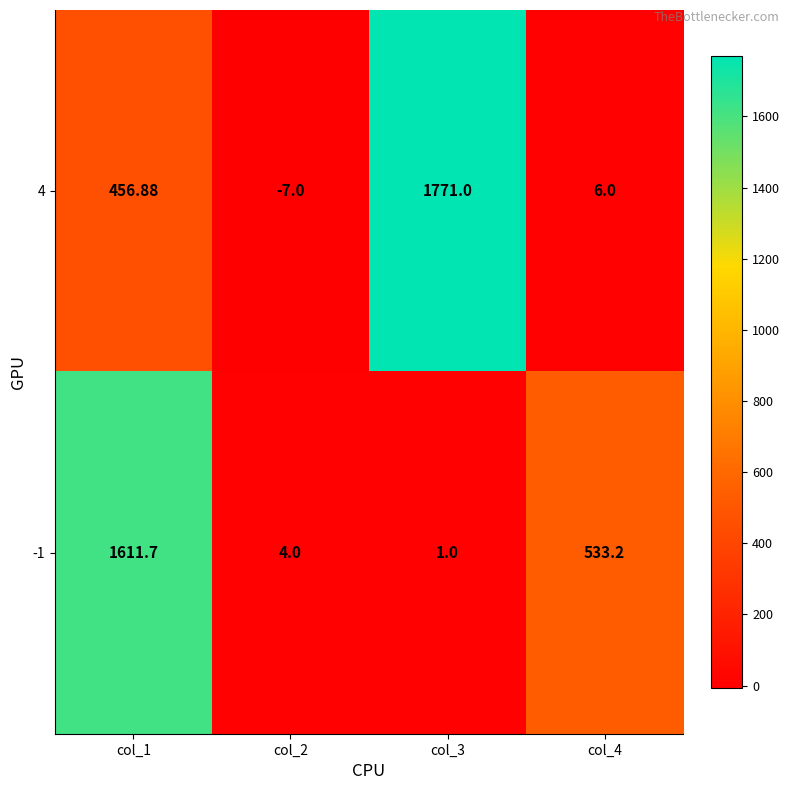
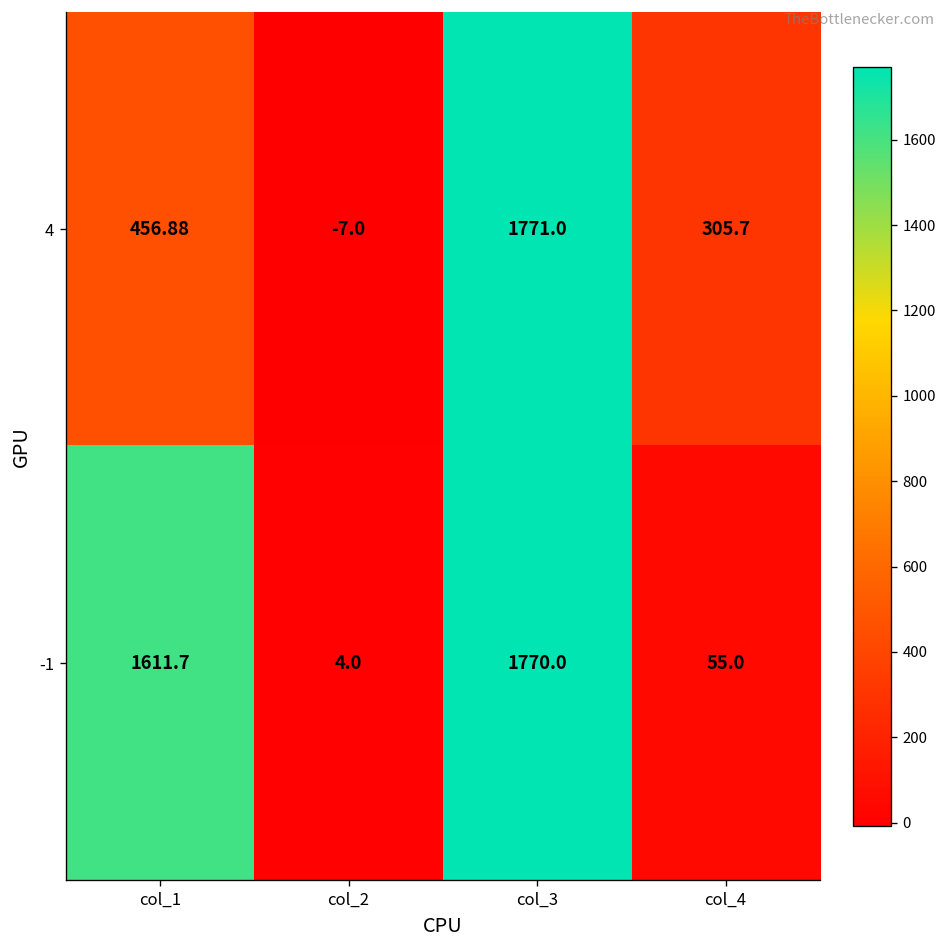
4, col_4: 6.0 -> 305.7
-1, col_3: 1.0 -> 1770.0
-1, col_4: 533.2 -> 55.0
